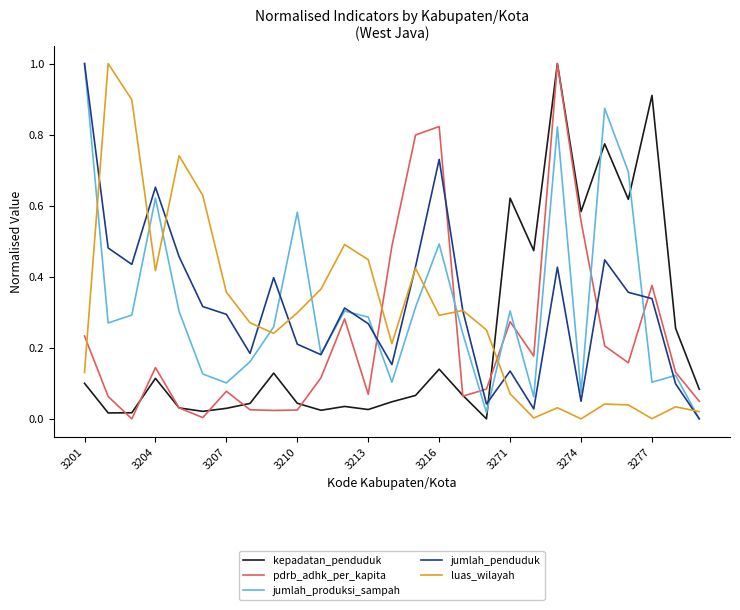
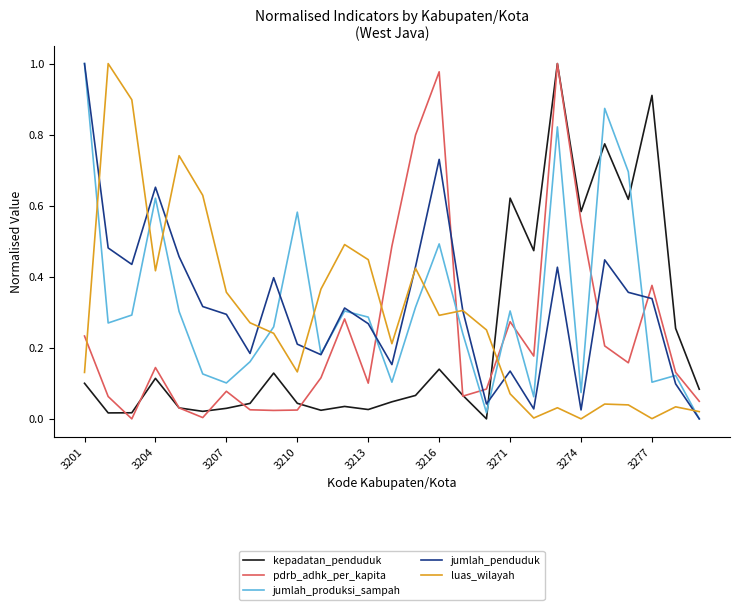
luas_wilayah, 3210: 0.30 -> 0.13
pdrb_adhk_per_kapita, 3213: 0.07 -> 0.10
pdrb_adhk_per_kapita, 3216: 0.82 -> 0.98
jumlah_penduduk, 3274: 0.05 -> 0.03
